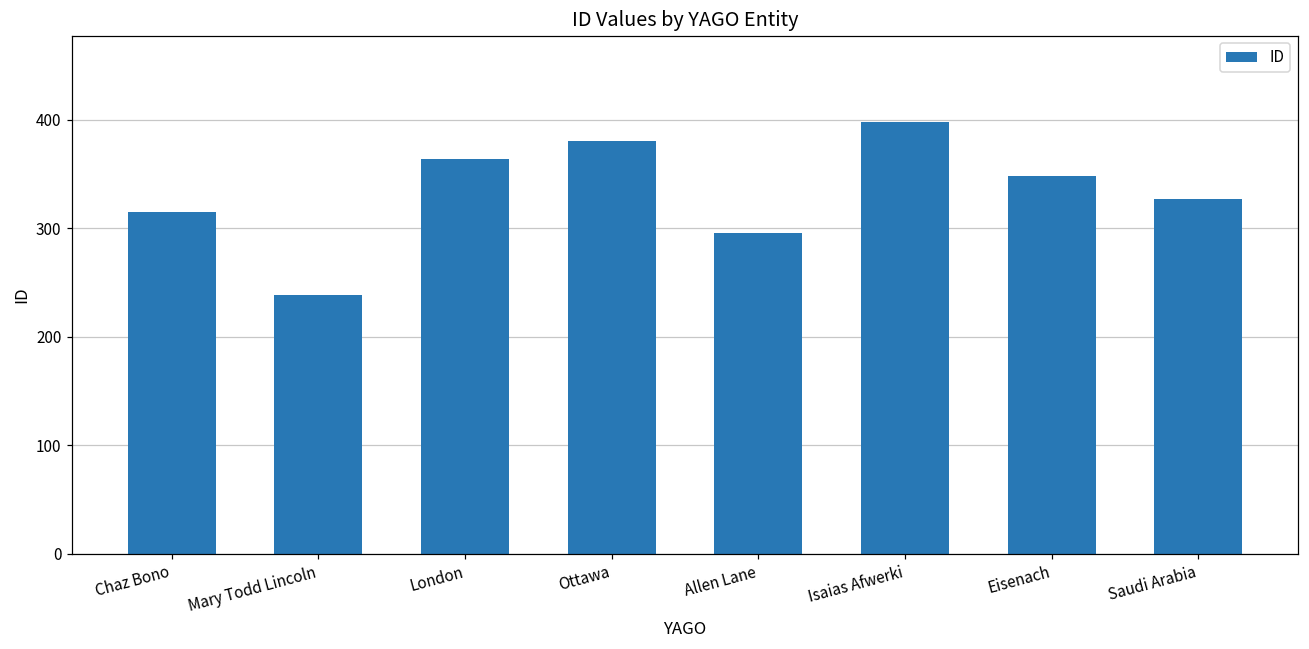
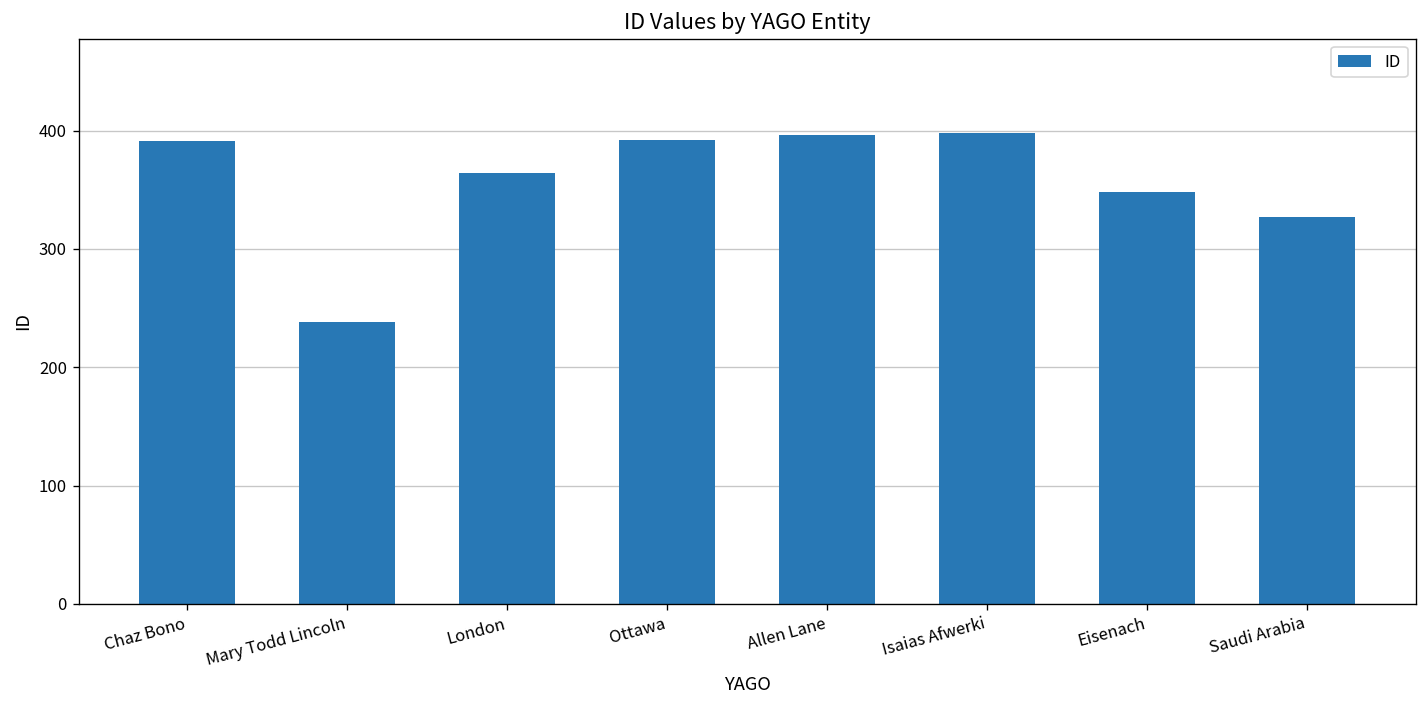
Chaz Bono: 320 -> 390
Ottawa: 380 -> 390
Allen Lane: 300 -> 400
